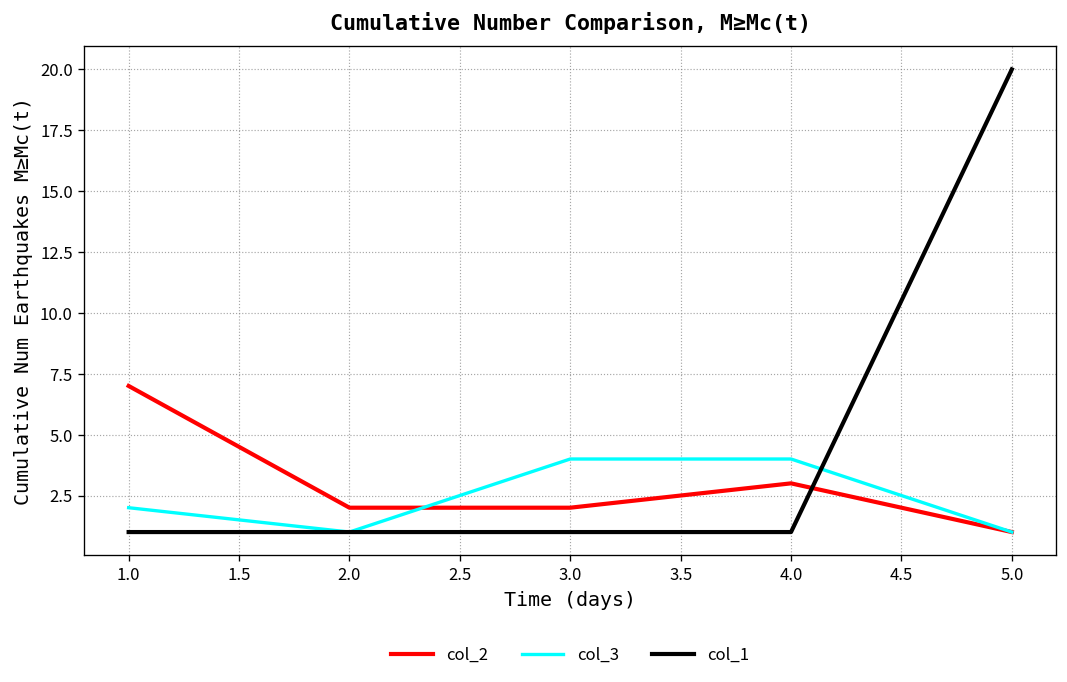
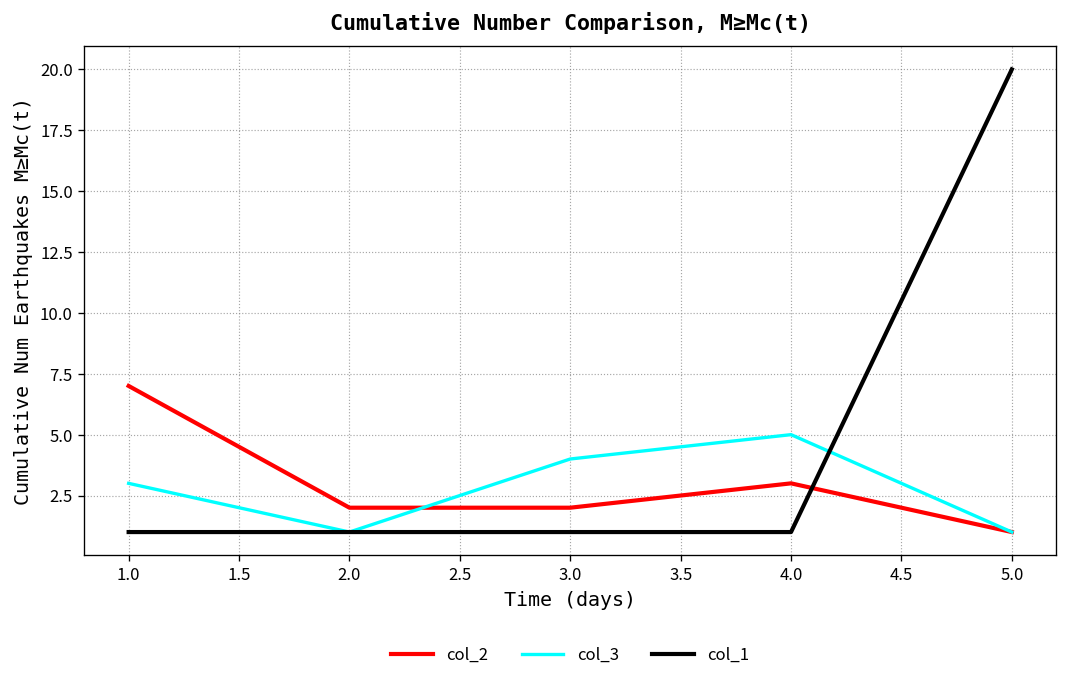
col_3, 1.0: 2 -> 3
col_3, 4.0: 4 -> 5
